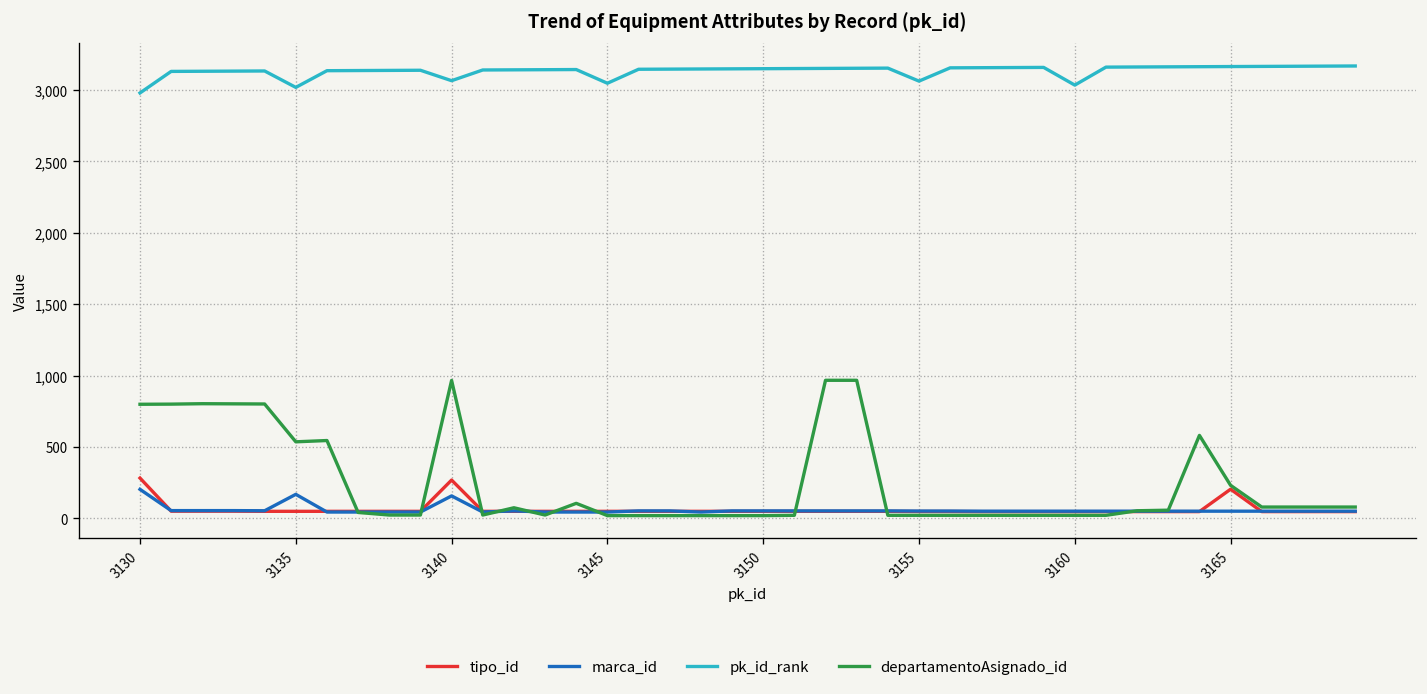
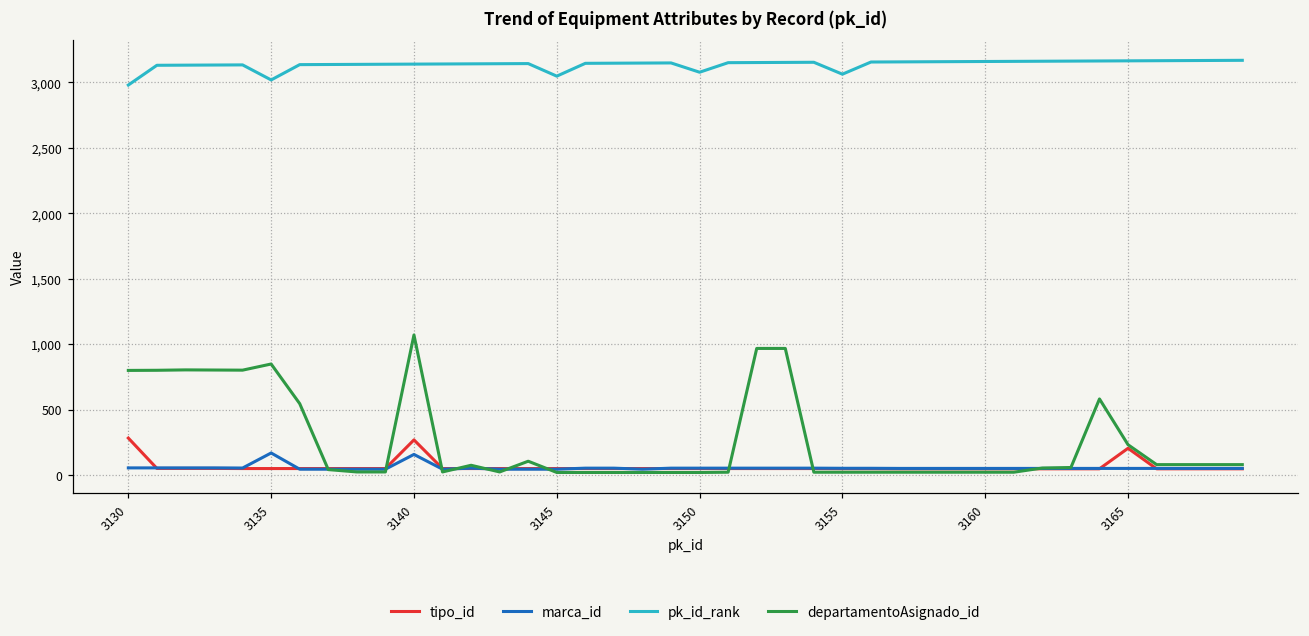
marca_id, 3130: 200 -> 50
departamentoAsignado_id, 3135: 540 -> 850
pk_id_rank, 3140: 3,070 -> 3,140
departamentoAsignado_id, 3140: 970 -> 1,070
pk_id_rank, 3150: 3,150 -> 3,080
pk_id_rank, 3160: 3,040 -> 3,160
